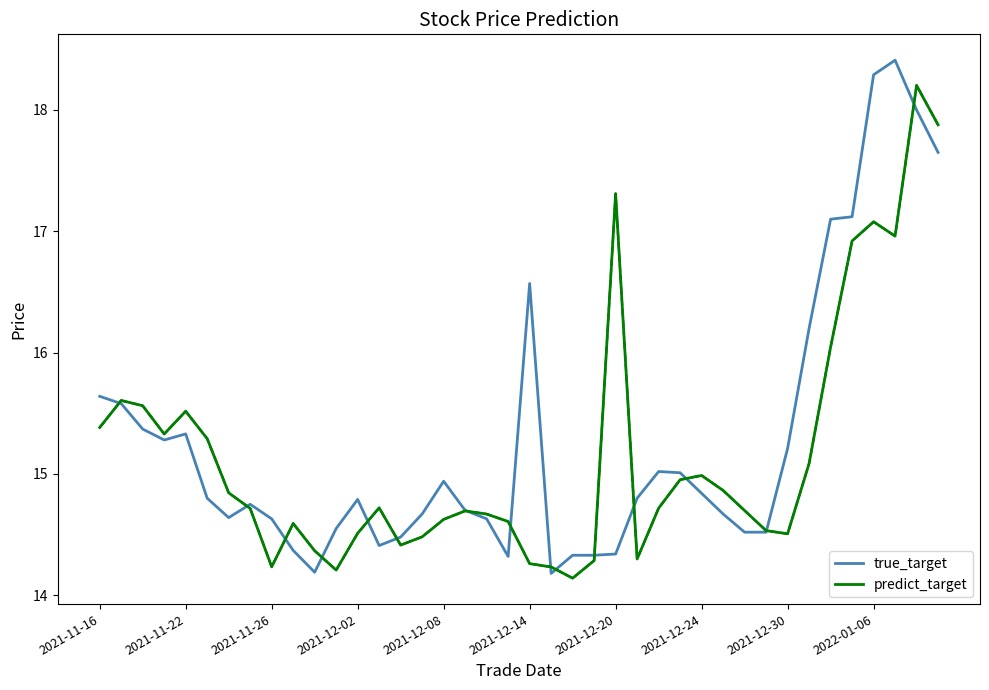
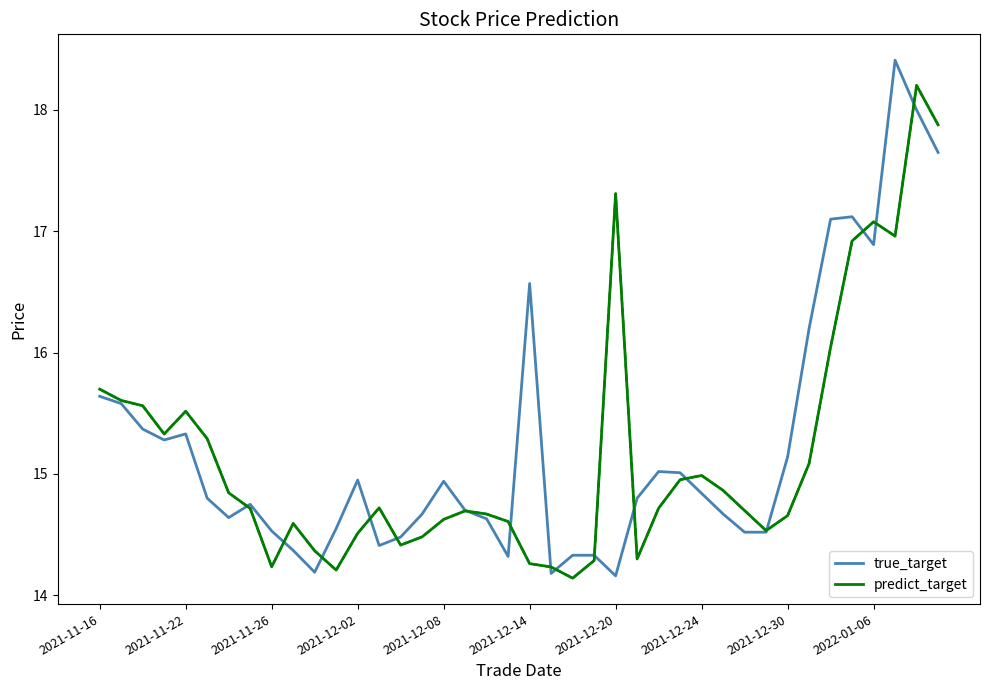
predict_target, 2021-11-16: 15.38 -> 15.70
true_target, 2021-11-26: 14.63 -> 14.53
true_target, 2021-12-02: 14.79 -> 14.95
true_target, 2021-12-20: 14.34 -> 14.16
true_target, 2021-12-30: 15.21 -> 15.14
predict_target, 2021-12-30: 14.51 -> 14.66
true_target, 2022-01-06: 18.29 -> 16.89
